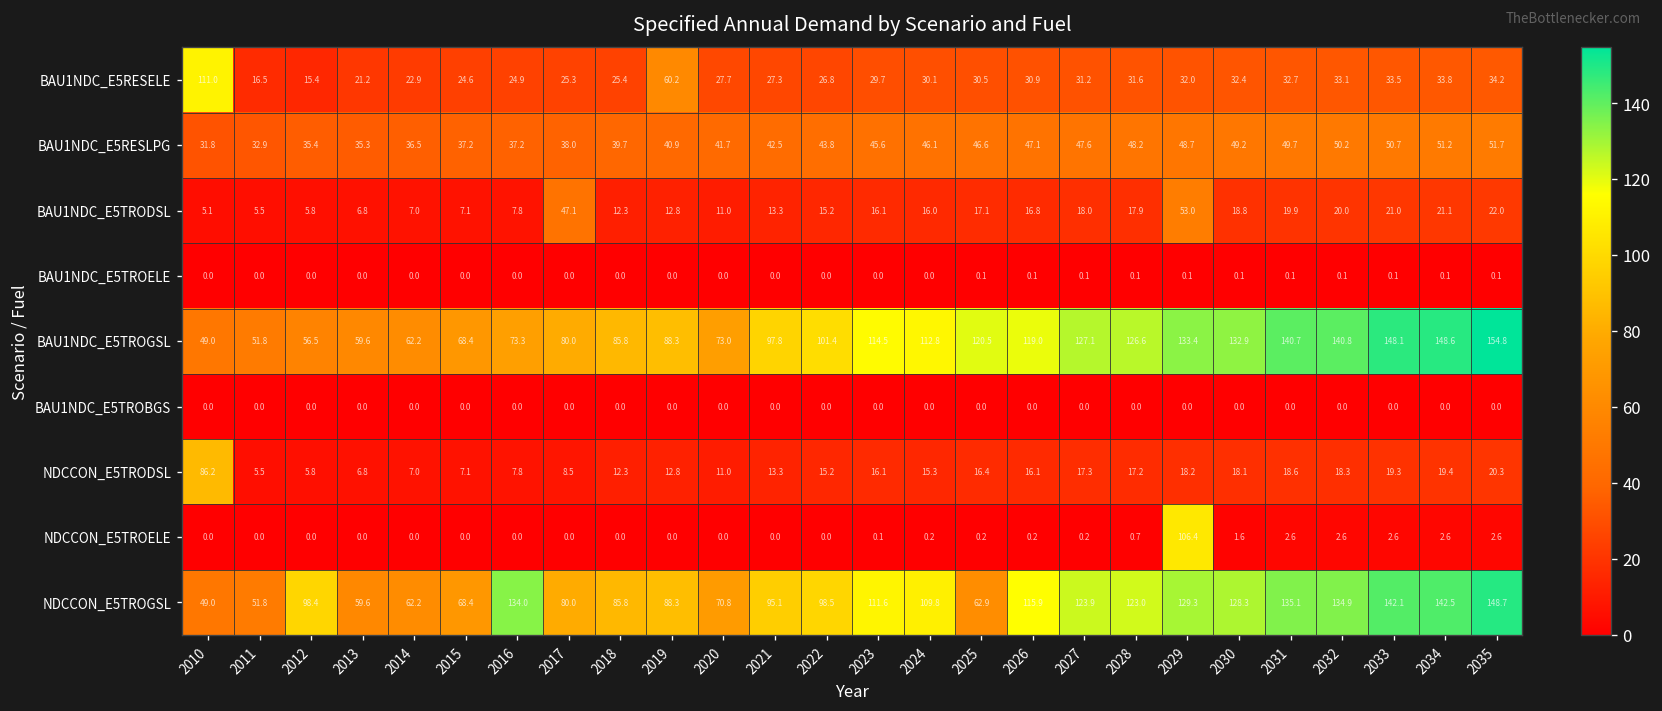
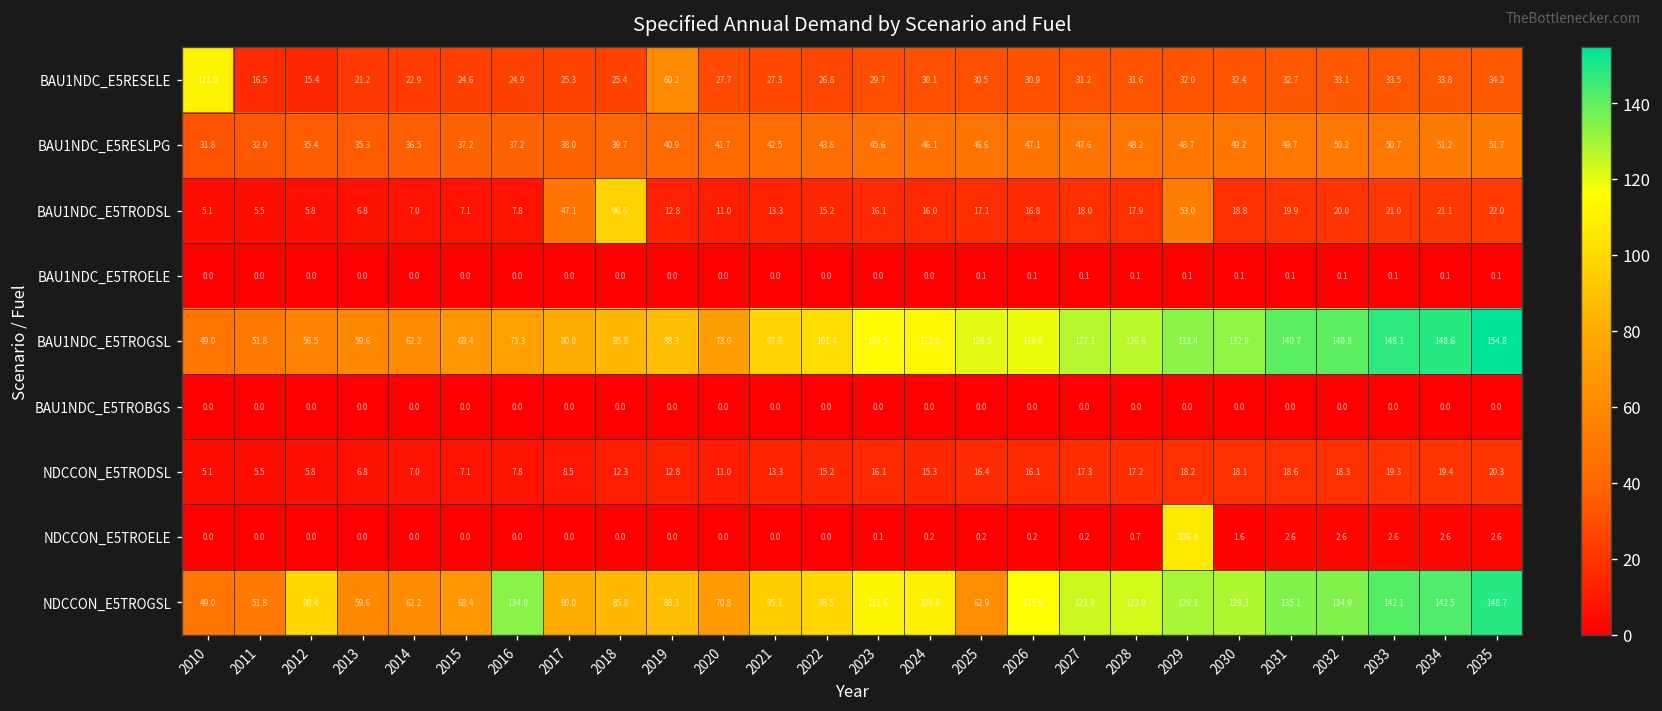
BAU1NDC_E5TRODSL, 2018: 12.3 -> 96.6
NDCCON_E5TRODSL, 2010: 86.2 -> 5.1
